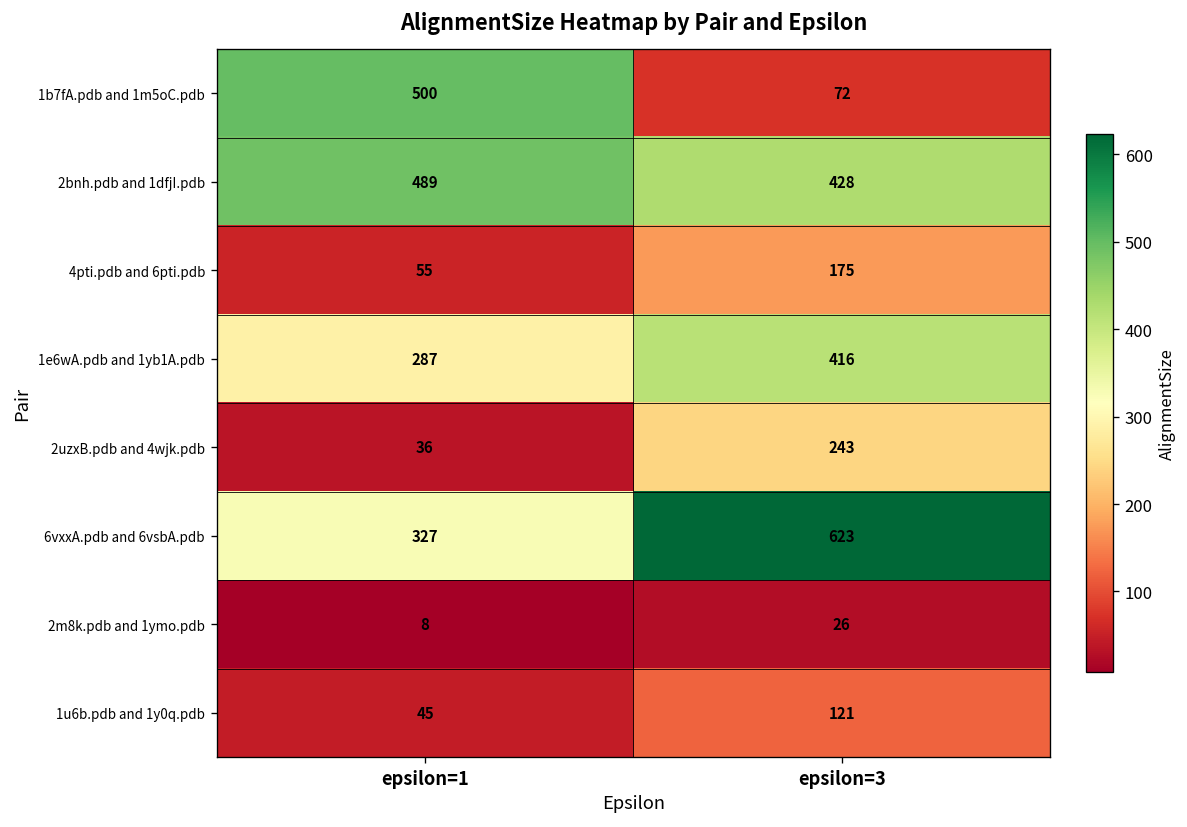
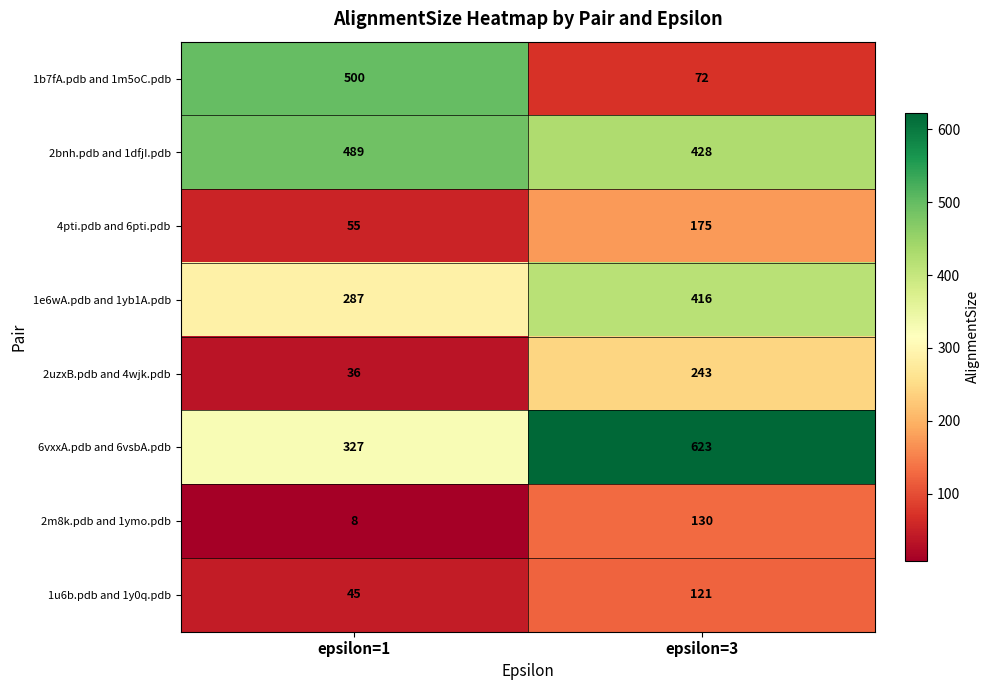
2m8k.pdb and 1ymo.pdb, epsilon=3: 26 -> 130
